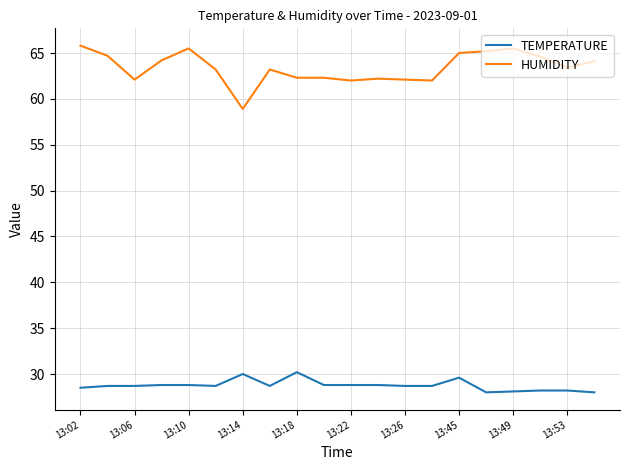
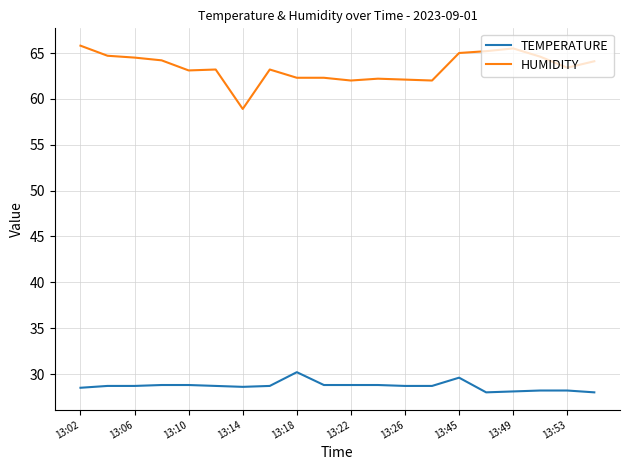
HUMIDITY, 13:06: 62 -> 65
HUMIDITY, 13:10: 66 -> 63
TEMPERATURE, 13:14: 30 -> 29
